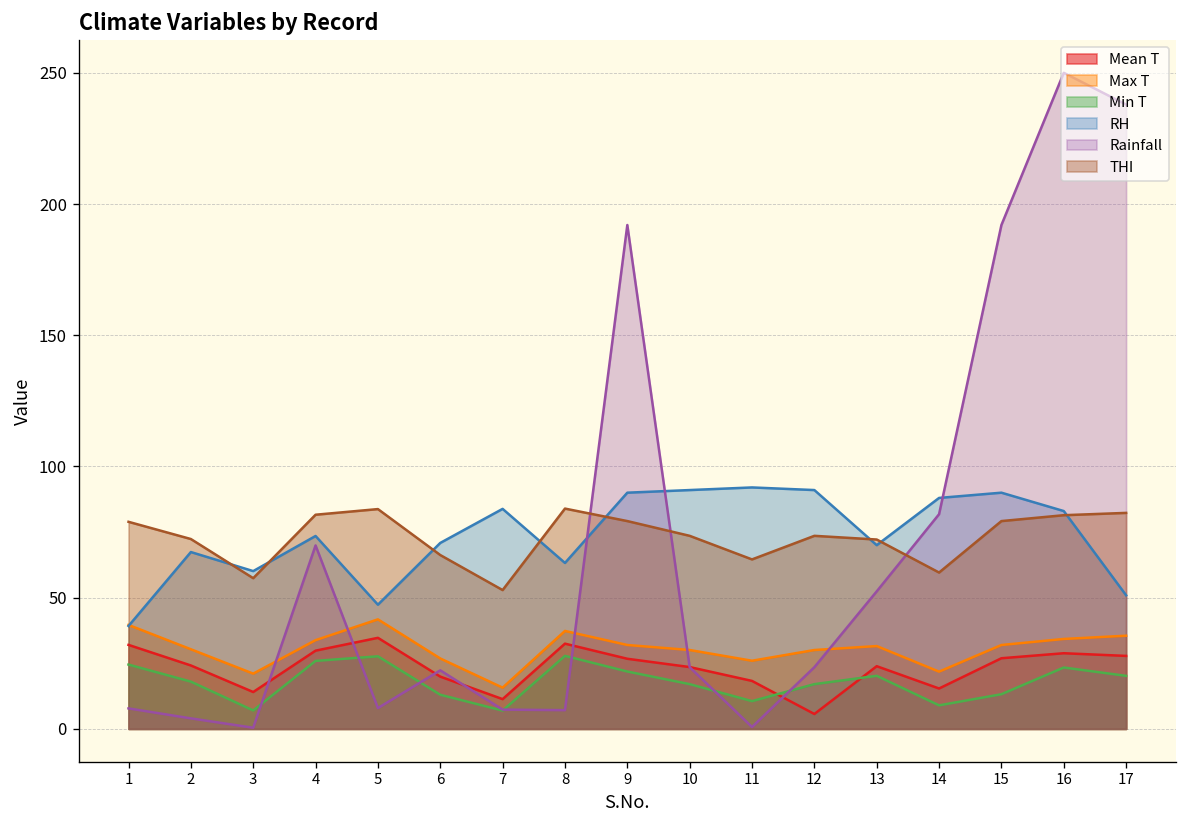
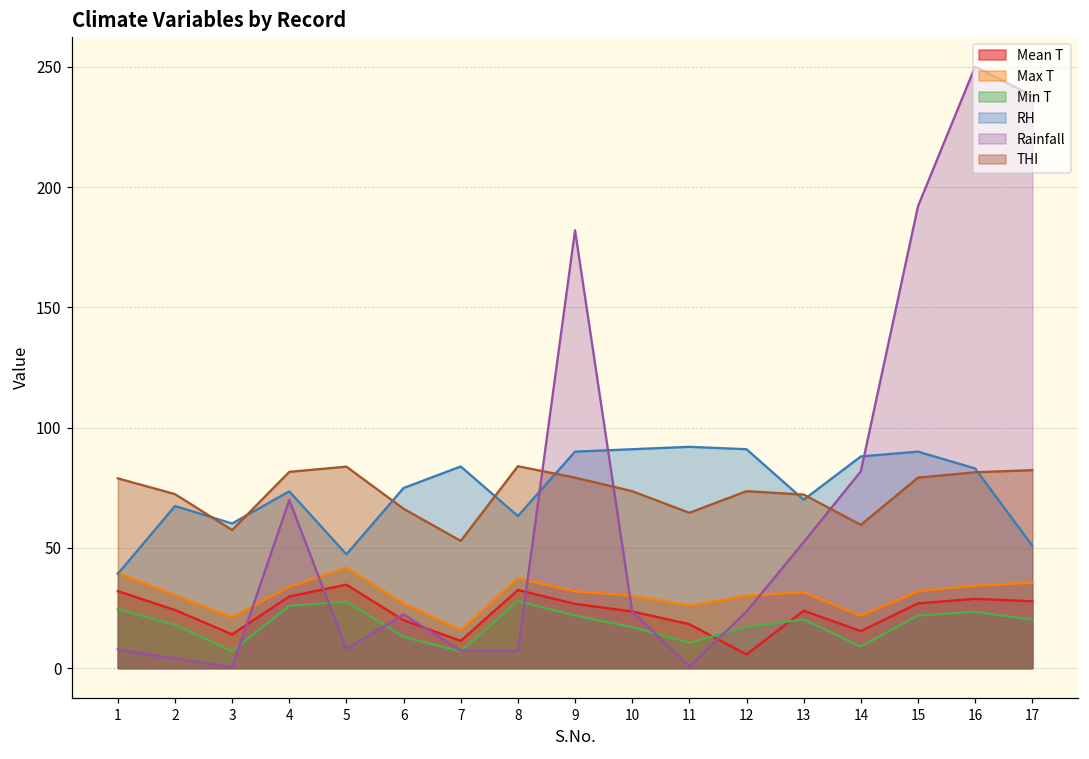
RH, 6: 71 -> 75
Rainfall, 9: 192 -> 182
Min T, 15: 13 -> 22
